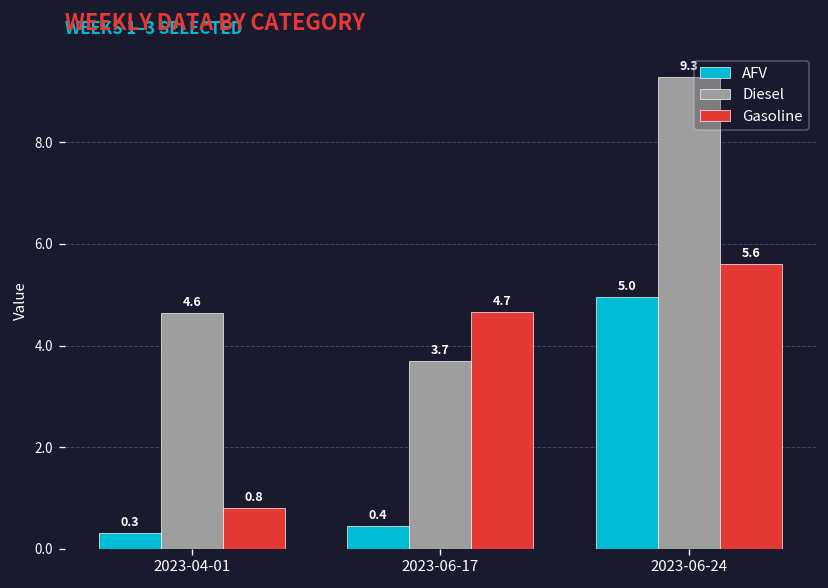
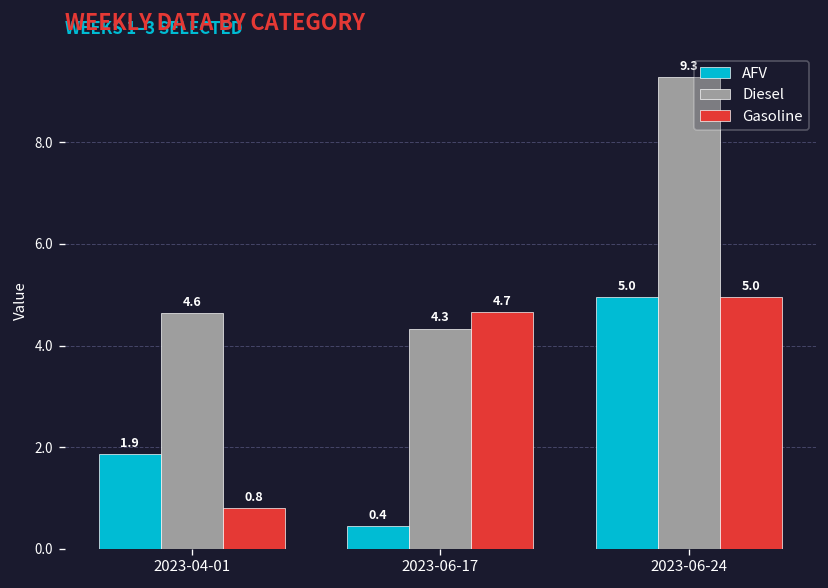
AFV, 2023-04-01: 0.3 -> 1.9
Diesel, 2023-06-17: 3.7 -> 4.3
Gasoline, 2023-06-24: 5.6 -> 5.0
